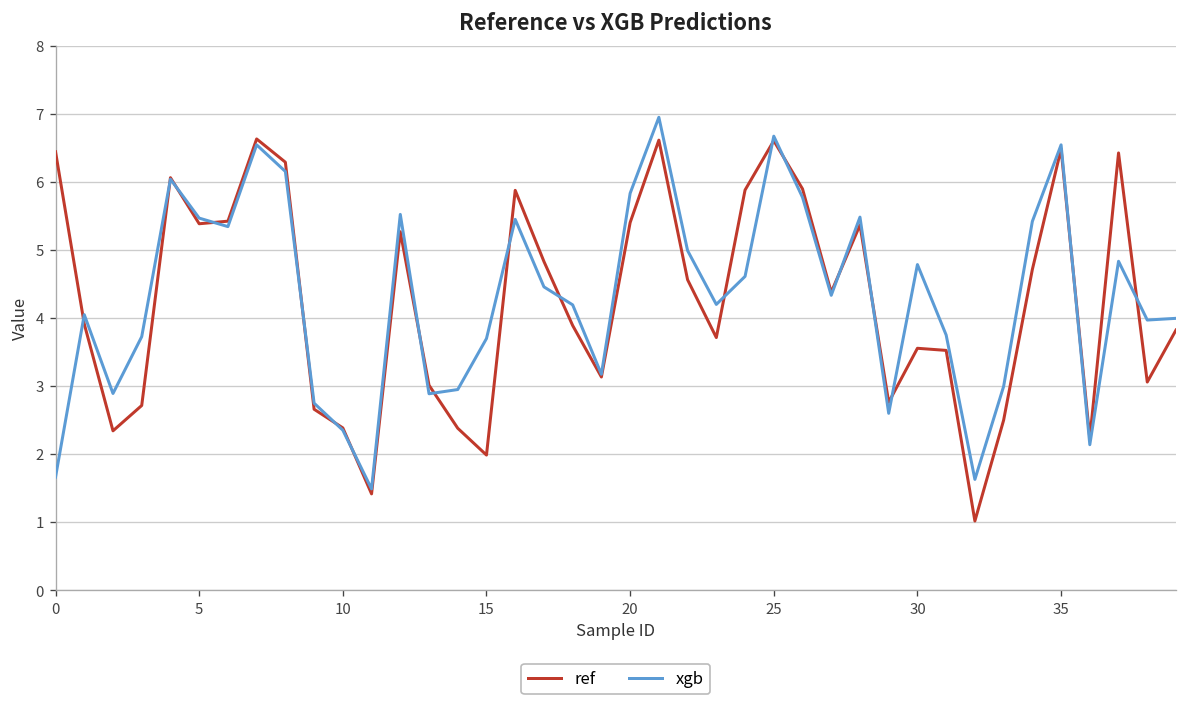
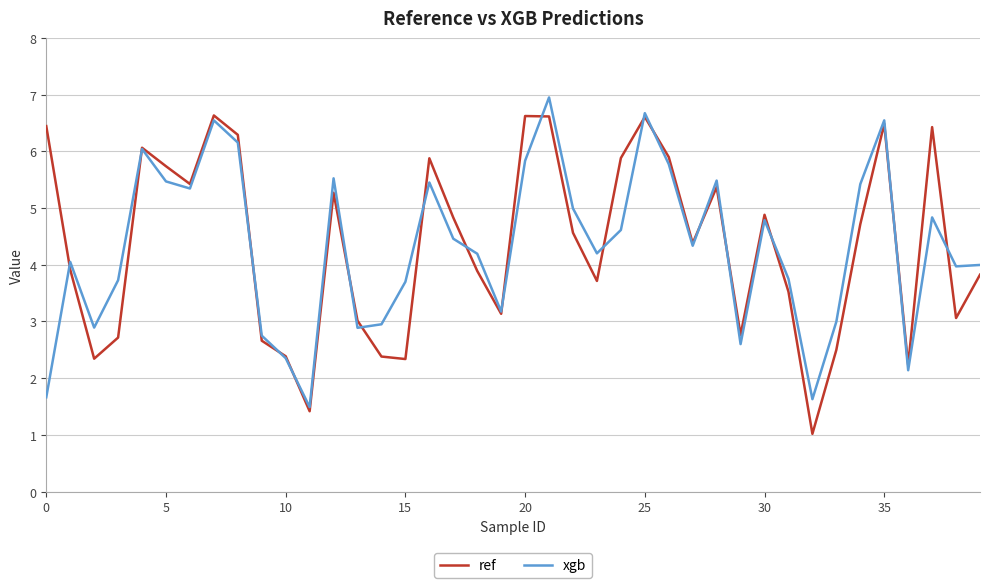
ref, 5: 5.4 -> 5.7
ref, 15: 2.0 -> 2.3
ref, 20: 5.4 -> 6.6
ref, 30: 3.6 -> 4.9
